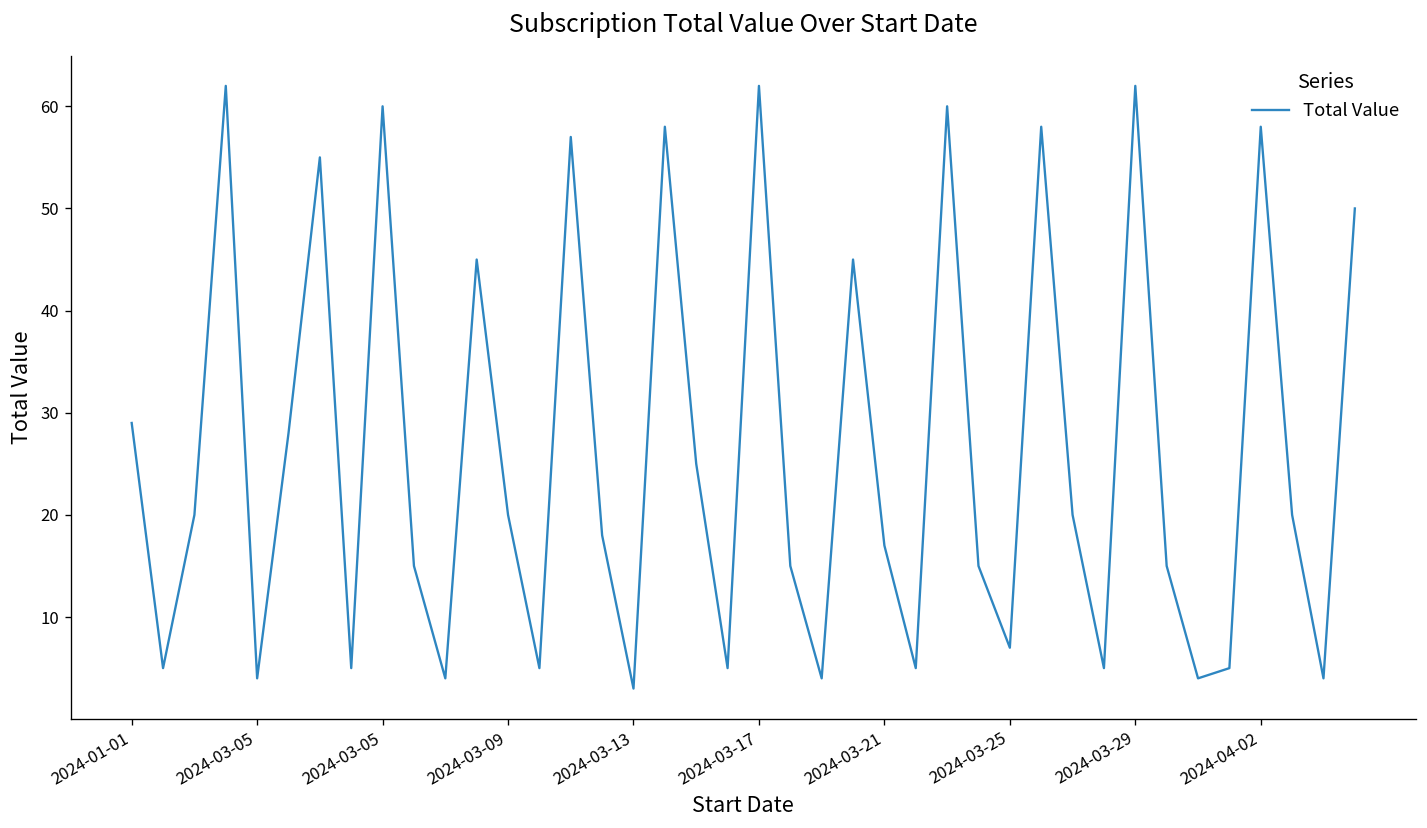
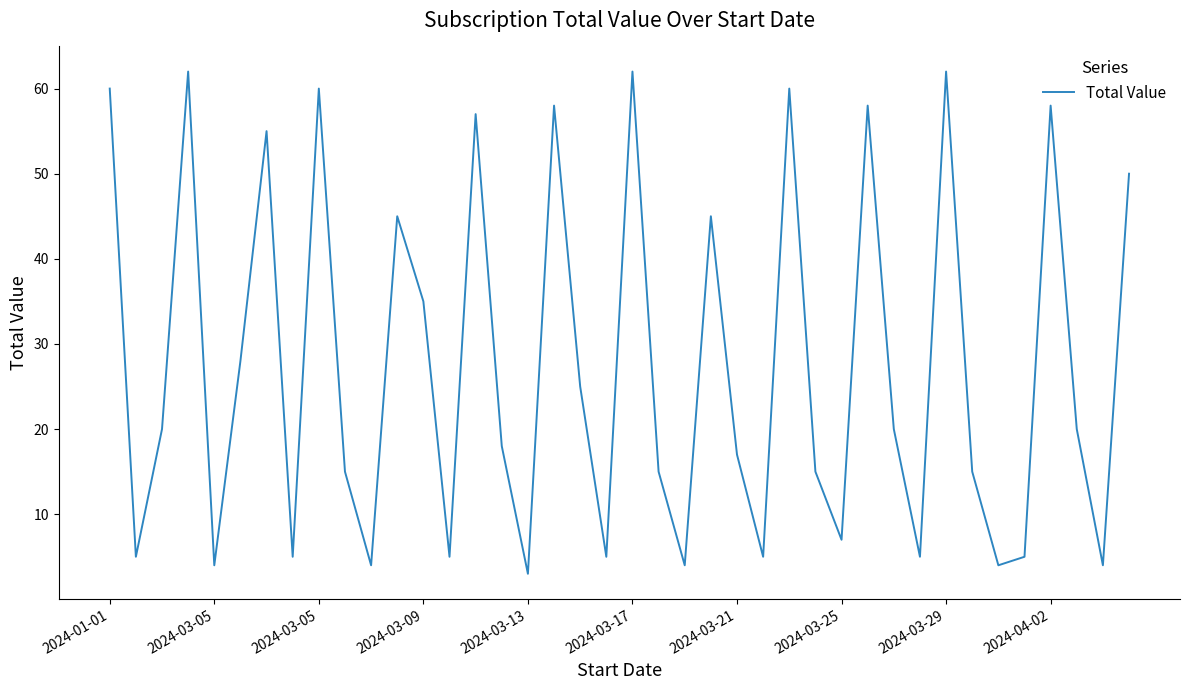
2024-01-01: 29 -> 60
2024-03-09: 20 -> 35
